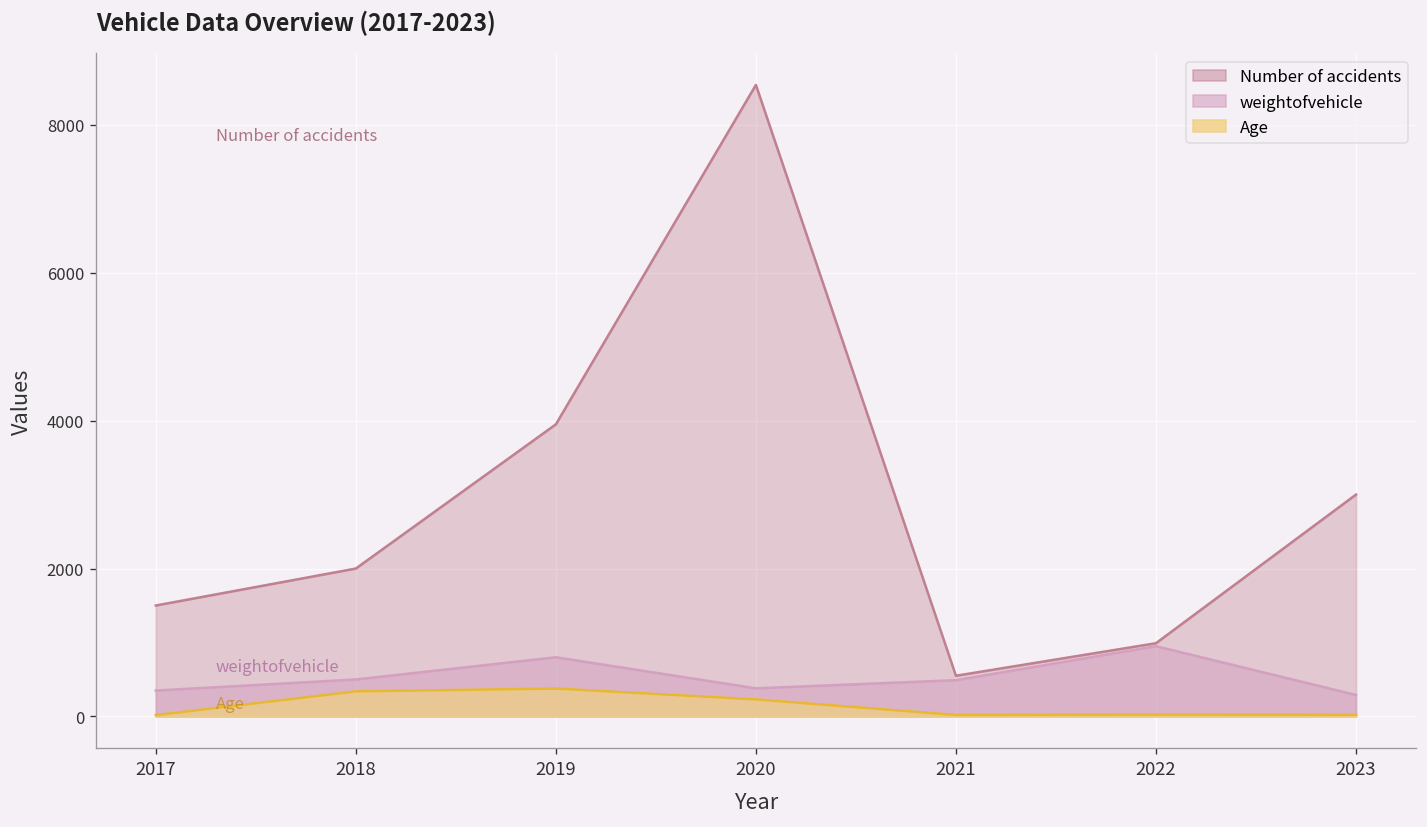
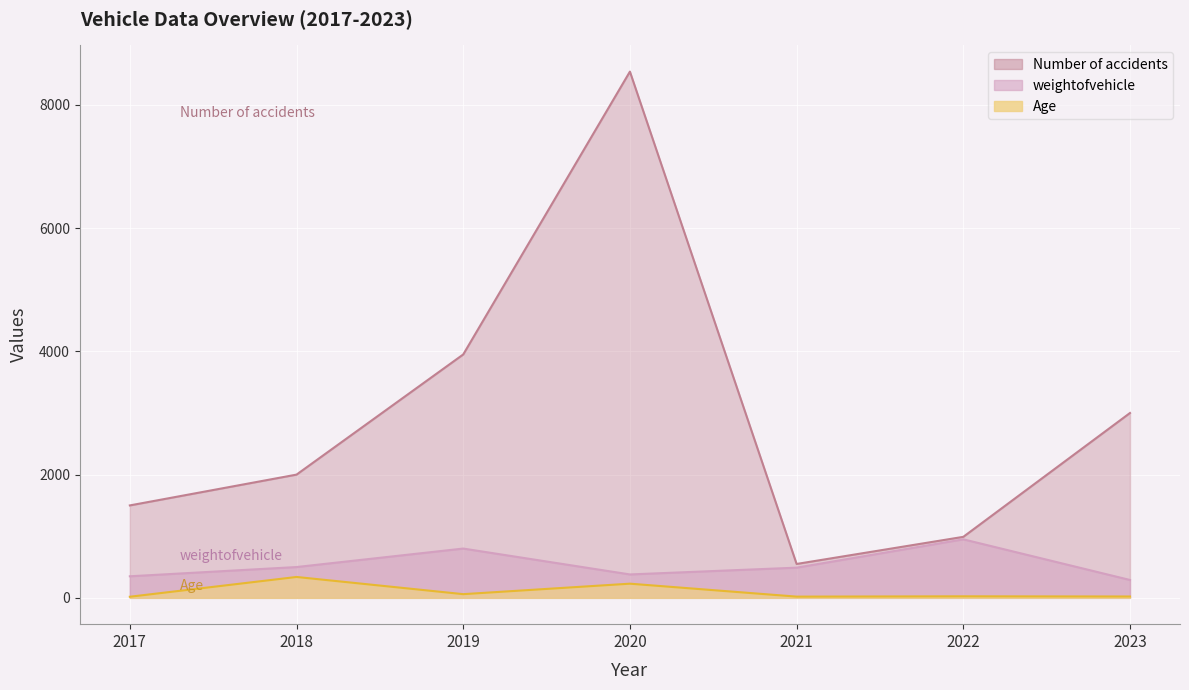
Age, 2019: 400 -> 100
